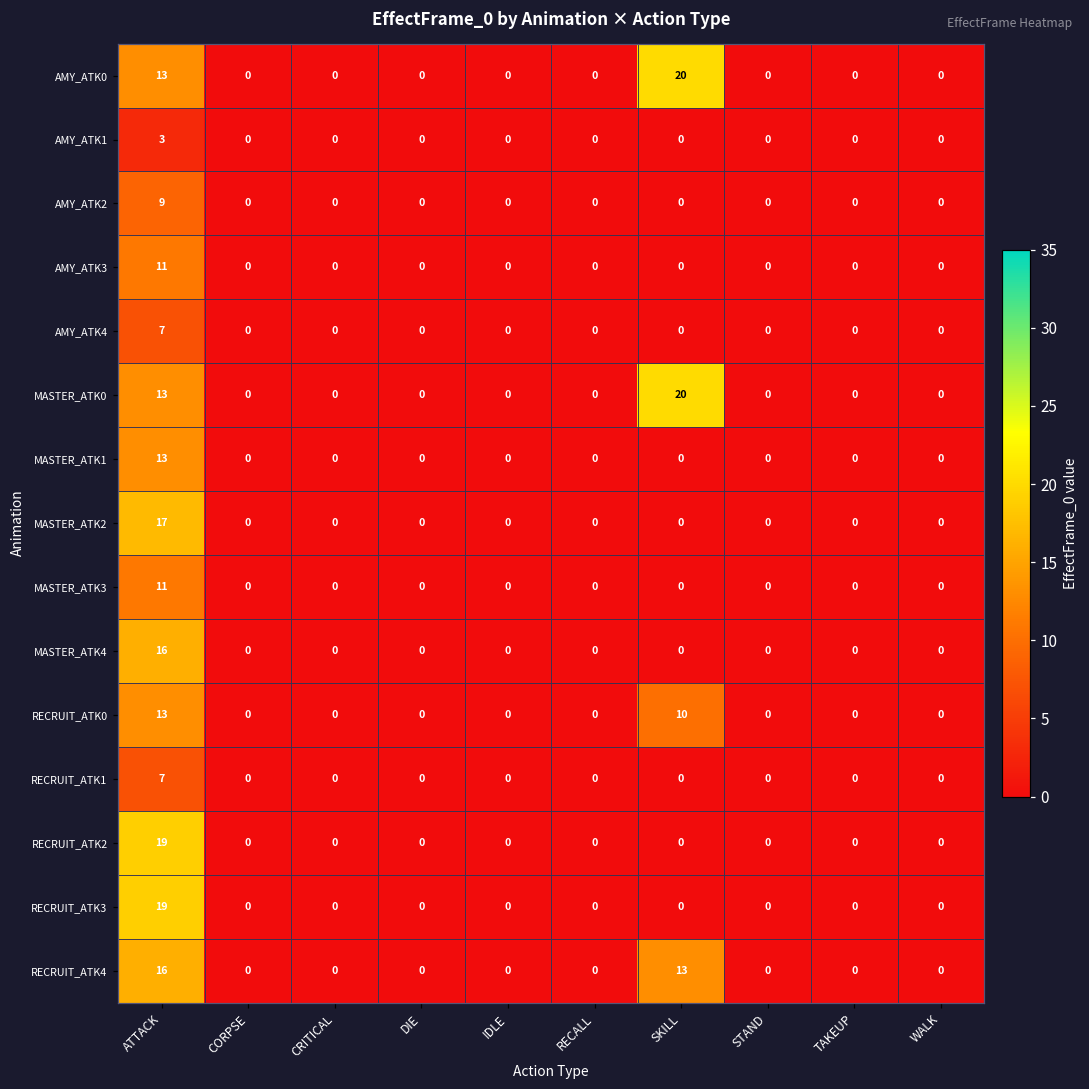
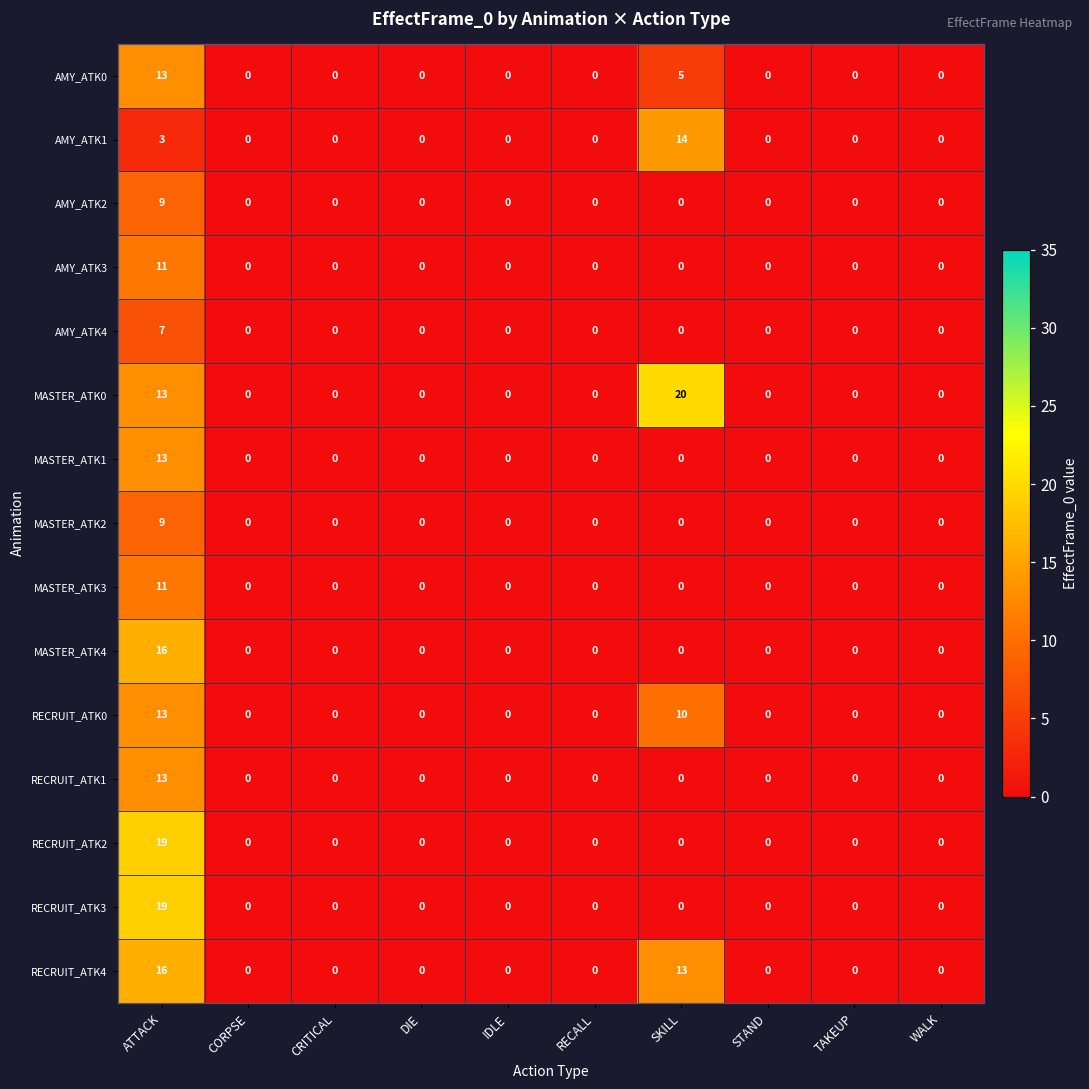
AMY_ATK0, SKILL: 20 -> 5
AMY_ATK1, SKILL: 0 -> 14
MASTER_ATK2, ATTACK: 17 -> 9
RECRUIT_ATK1, ATTACK: 7 -> 13
